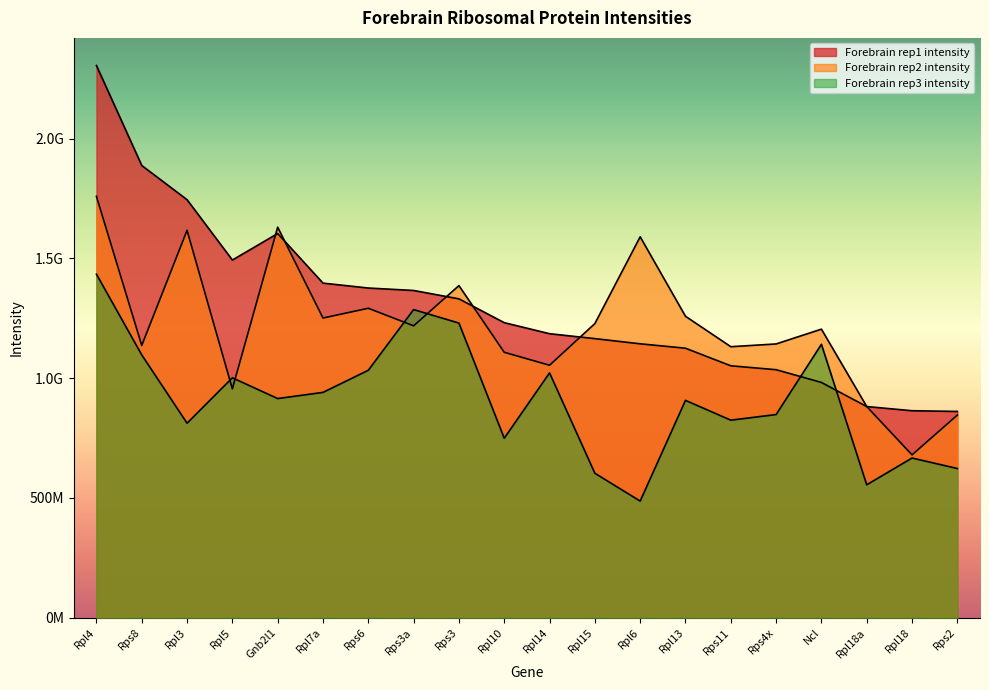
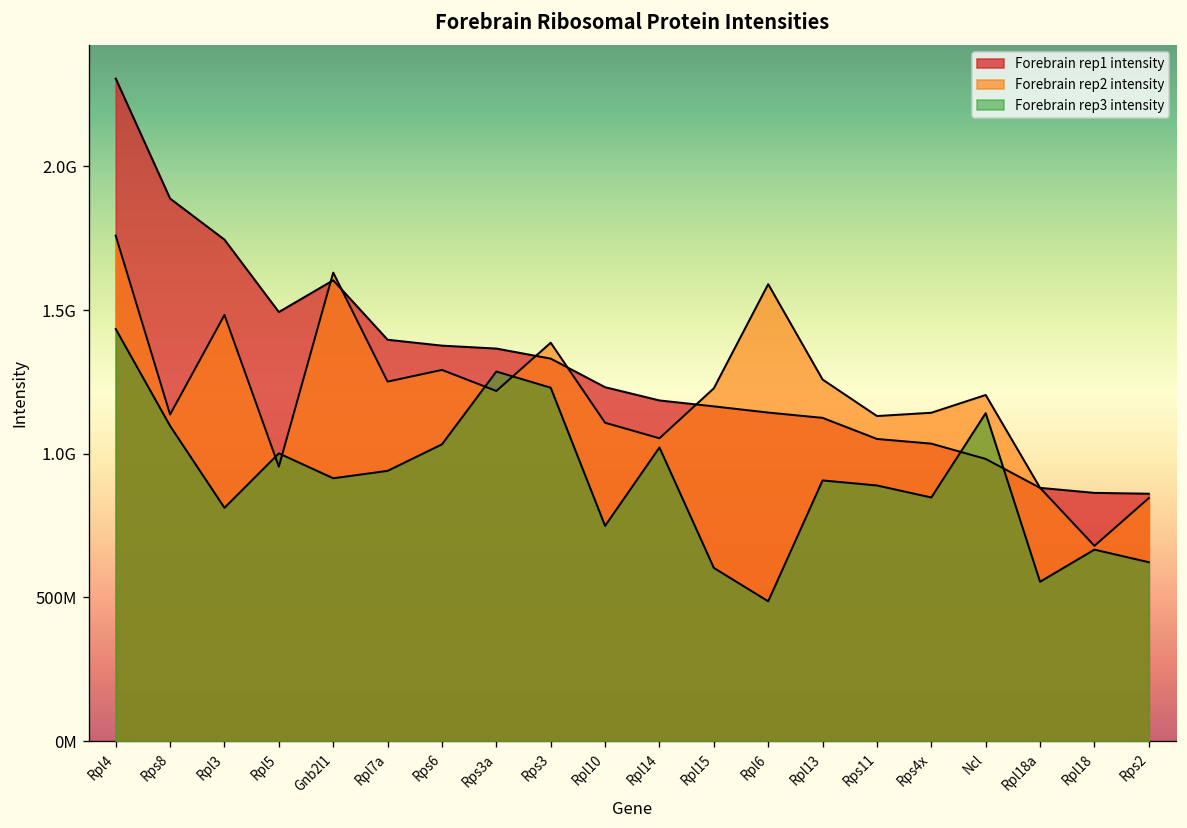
Forebrain rep2 intensity, Rpl3: 1620000000 -> 1480000000
Forebrain rep3 intensity, Rps11: 820000000 -> 890000000
